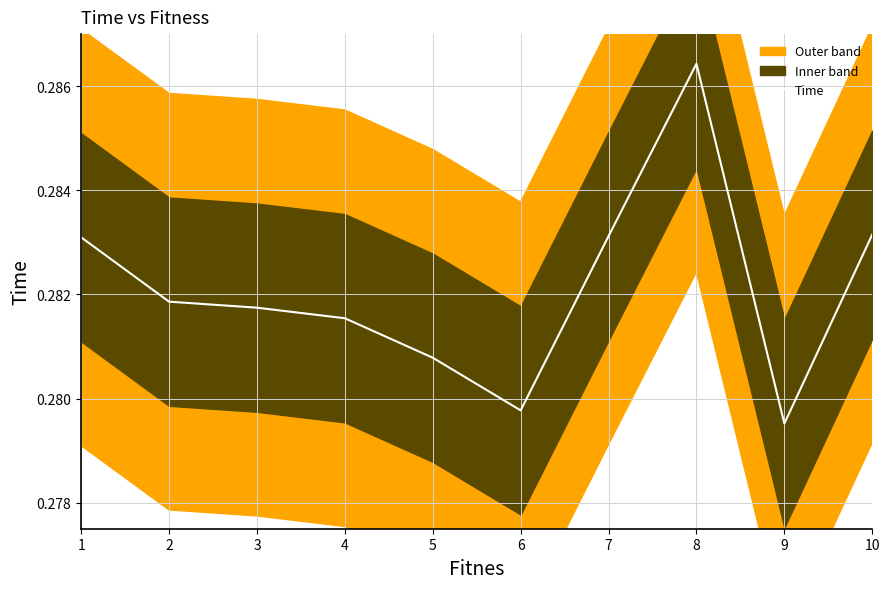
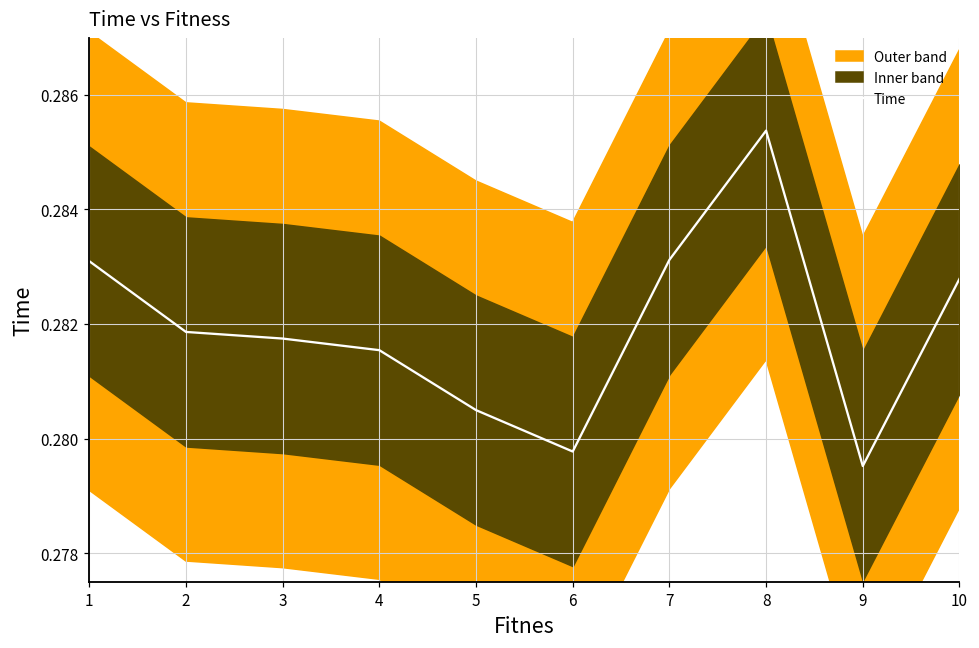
Time, 5: 0.2808 -> 0.2805
Time, 8: 0.2864 -> 0.2854
Time, 10: 0.2831 -> 0.2828
